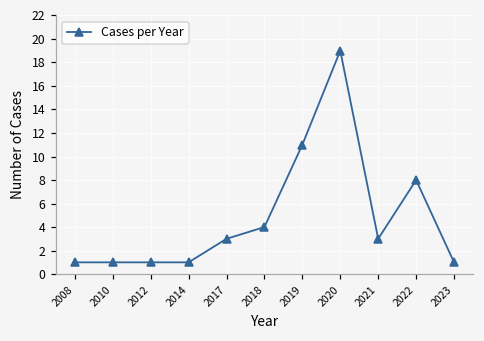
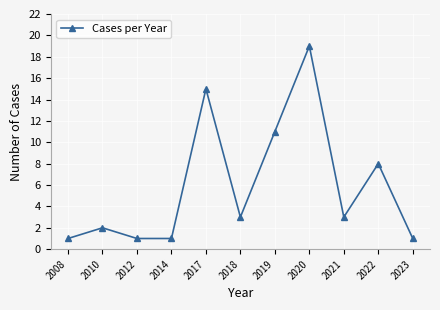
2010: 1 -> 2
2017: 3 -> 15
2018: 4 -> 3
